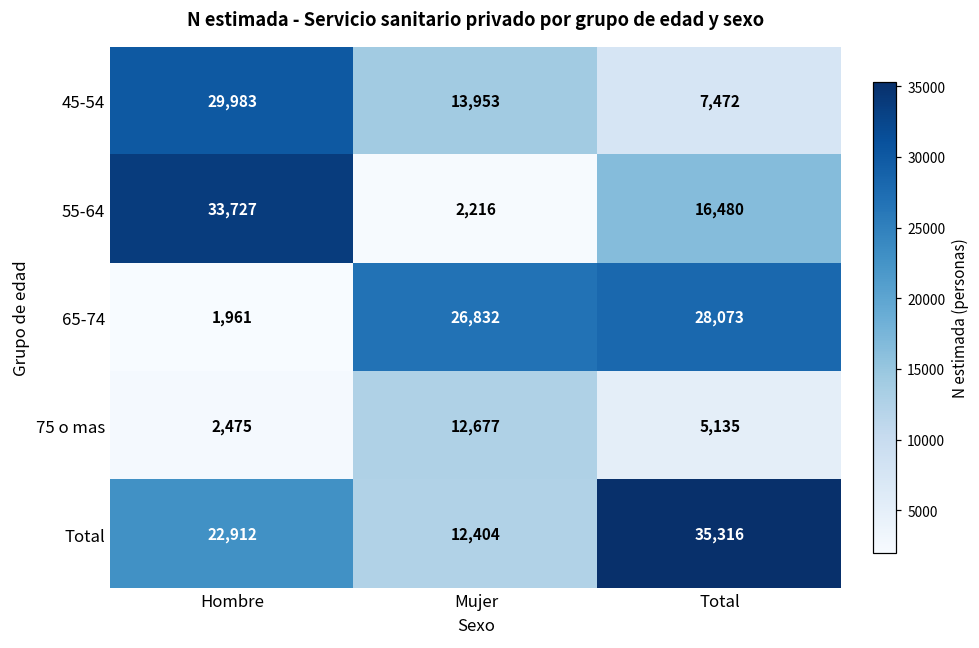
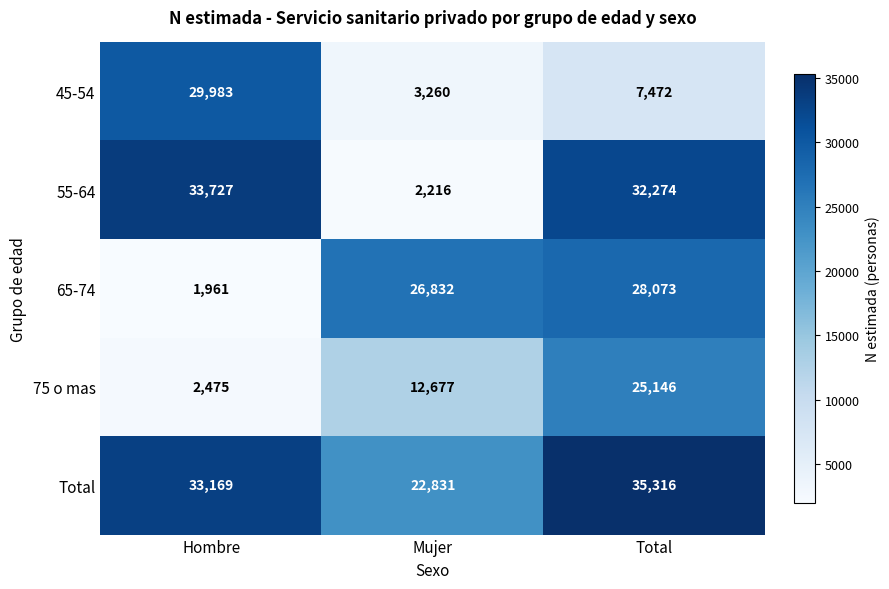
45-54, Mujer: 13,953 -> 3,260
55-64, Total: 16,480 -> 32,274
75 o mas, Total: 5,135 -> 25,146
Total, Hombre: 22,912 -> 33,169
Total, Mujer: 12,404 -> 22,831
